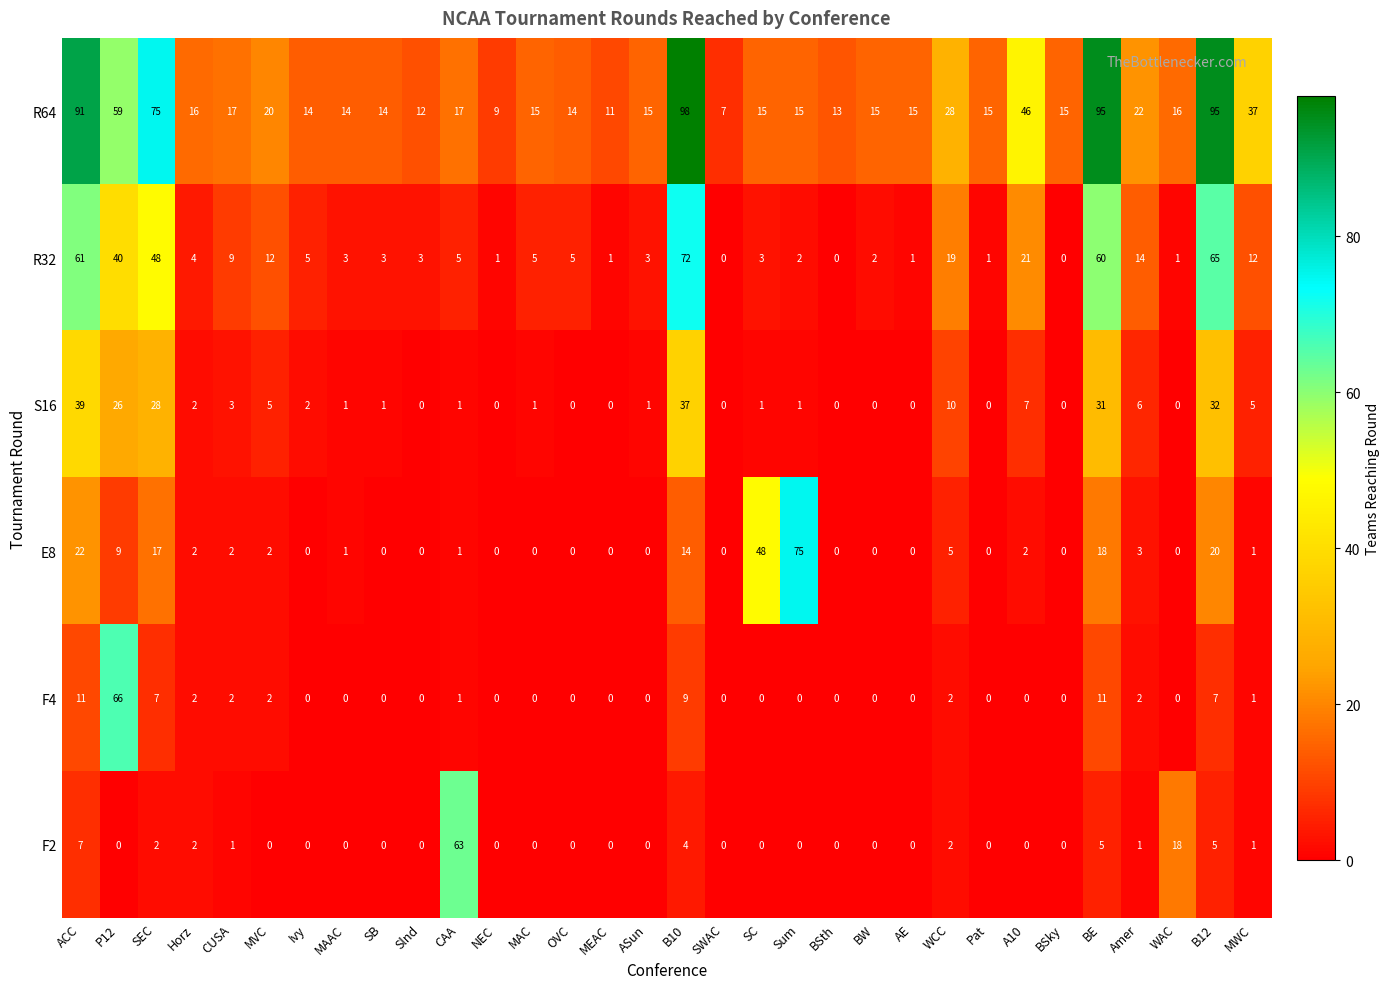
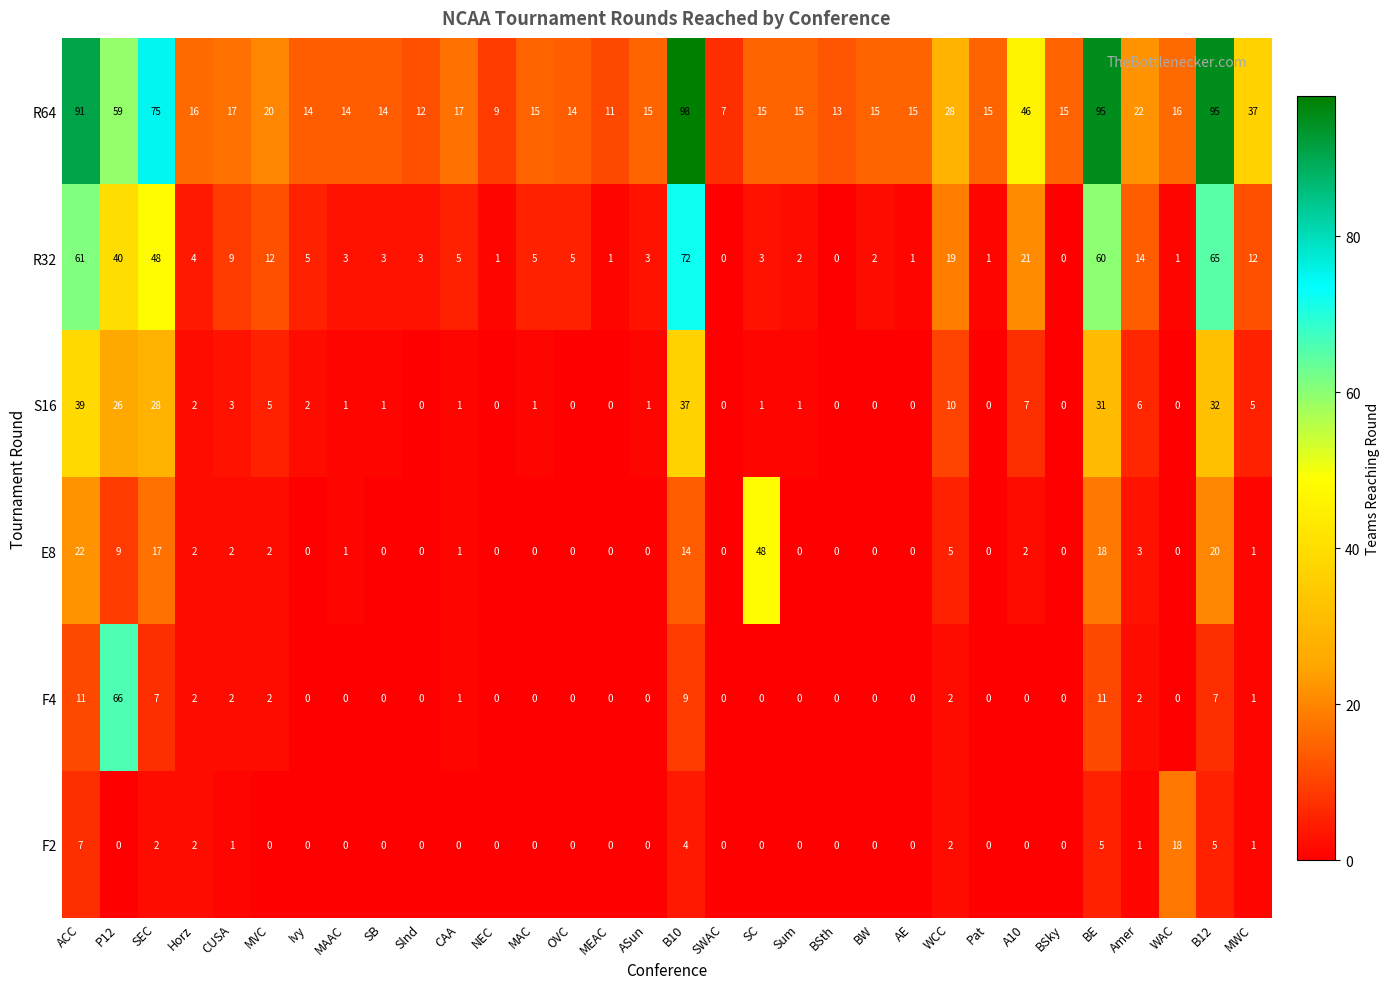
E8, Sum: 75 -> 0
F2, CAA: 63 -> 0
